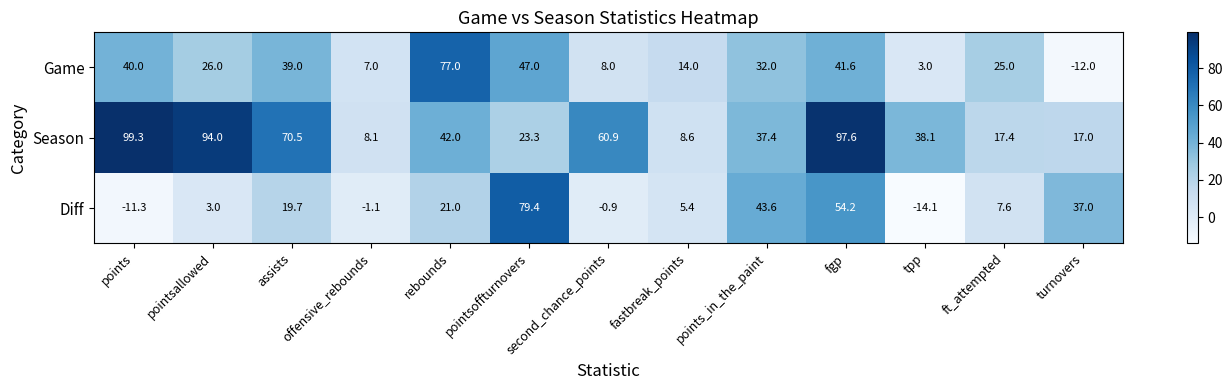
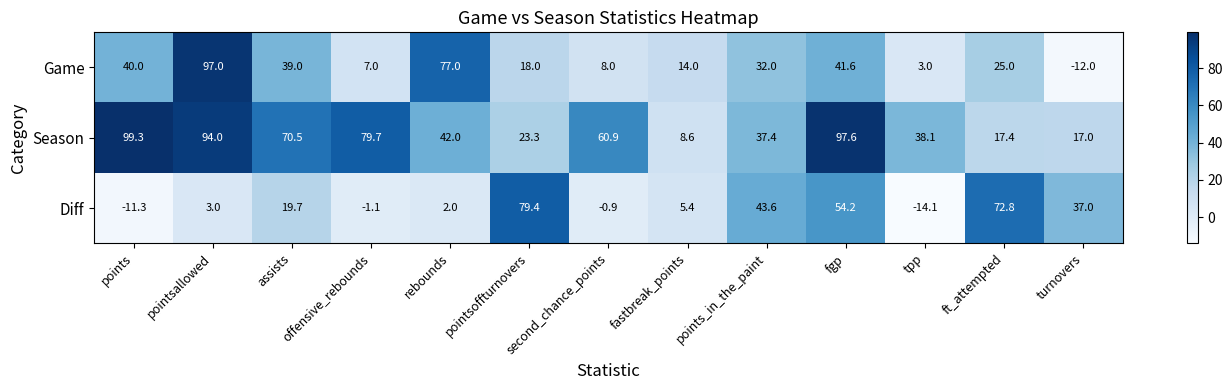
Game, pointsallowed: 26.0 -> 97.0
Game, pointsoffturnovers: 47.0 -> 18.0
Season, offensive_rebounds: 8.1 -> 79.7
Diff, rebounds: 21.0 -> 2.0
Diff, ft_attempted: 7.6 -> 72.8
